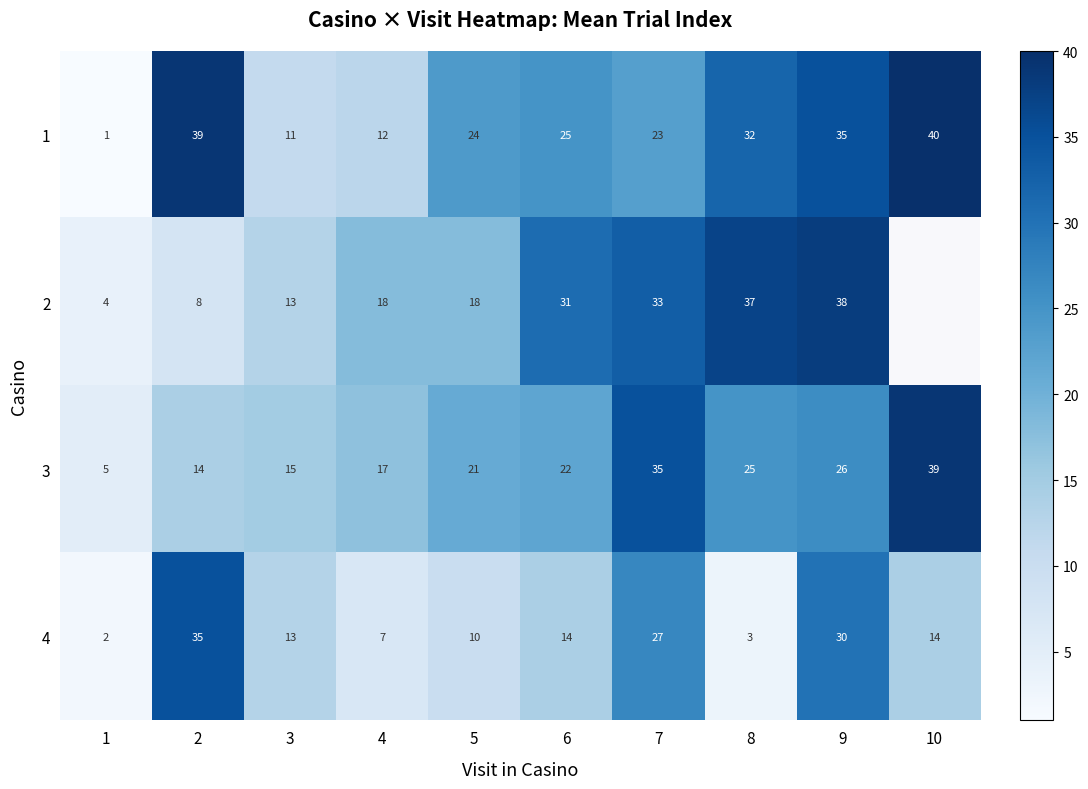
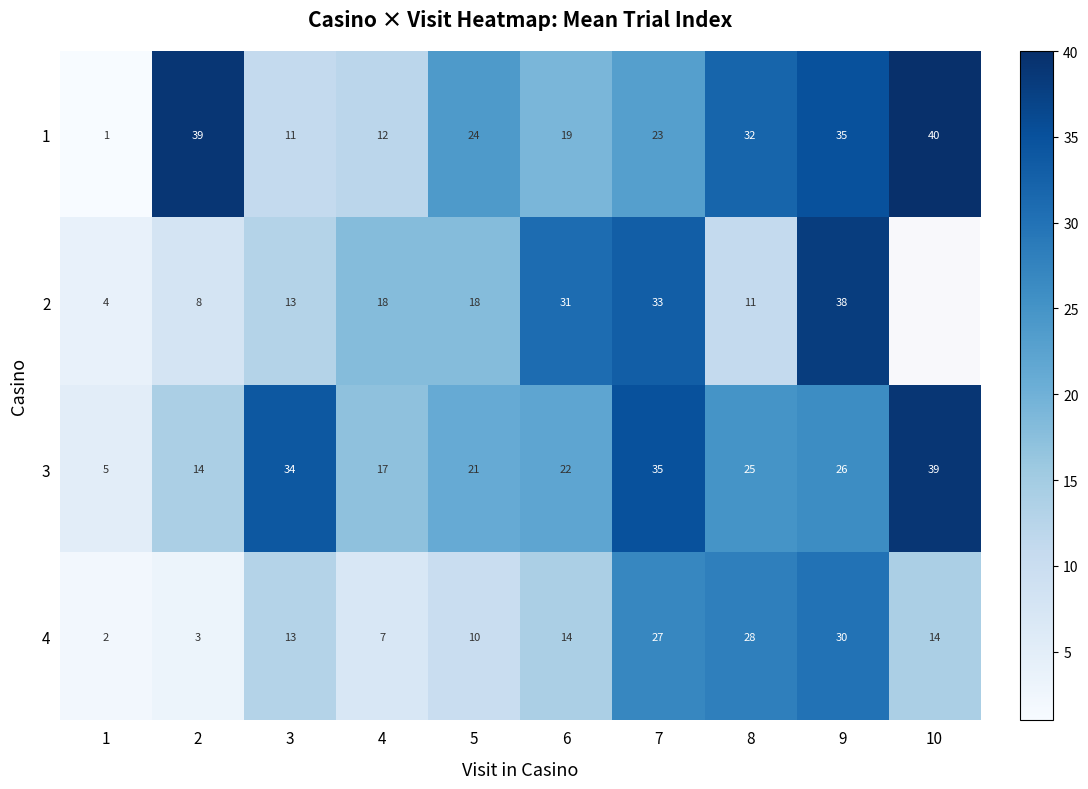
1, 6: 25 -> 19
2, 8: 37 -> 11
3, 3: 15 -> 34
4, 2: 35 -> 3
4, 8: 3 -> 28
